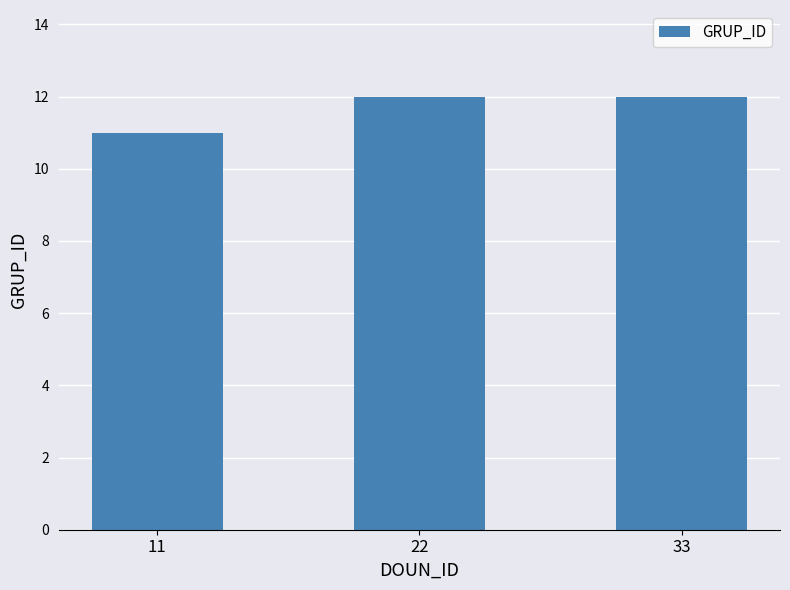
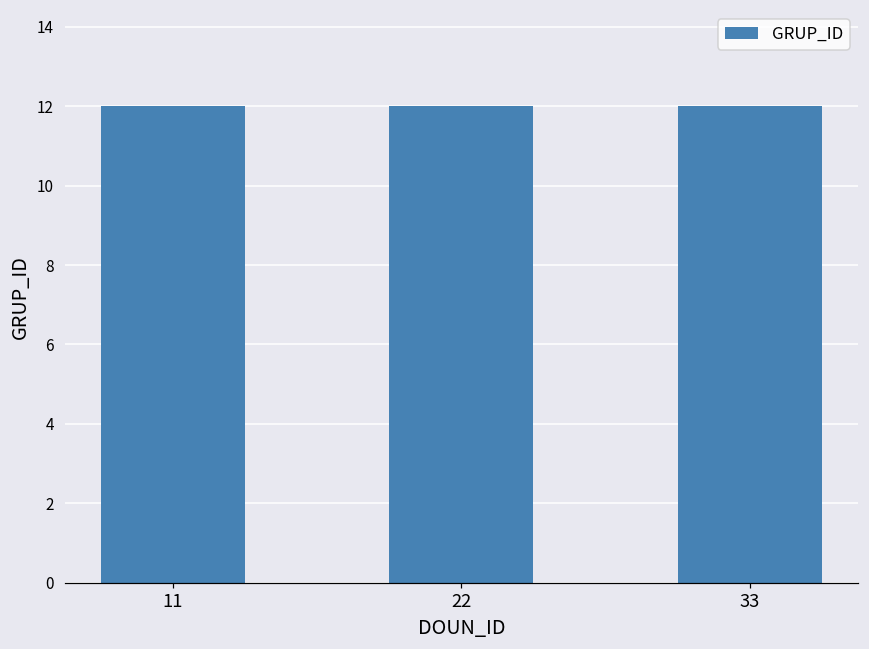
11: 11 -> 12
